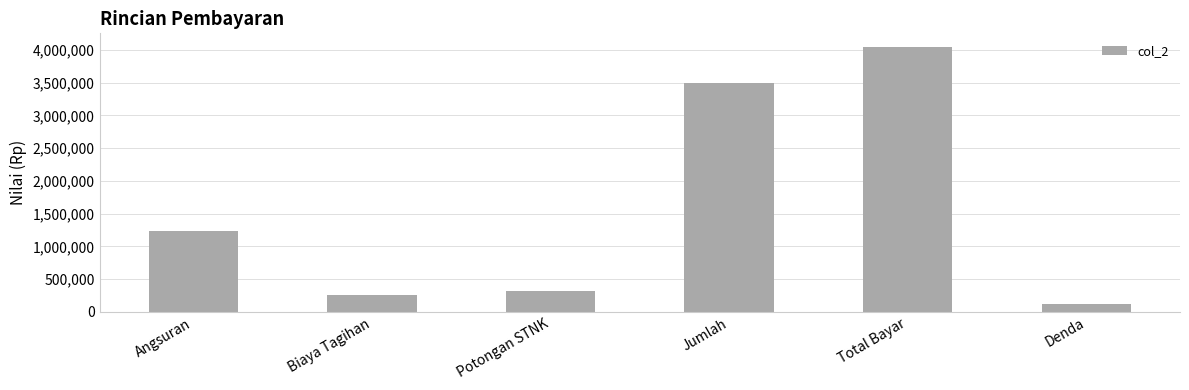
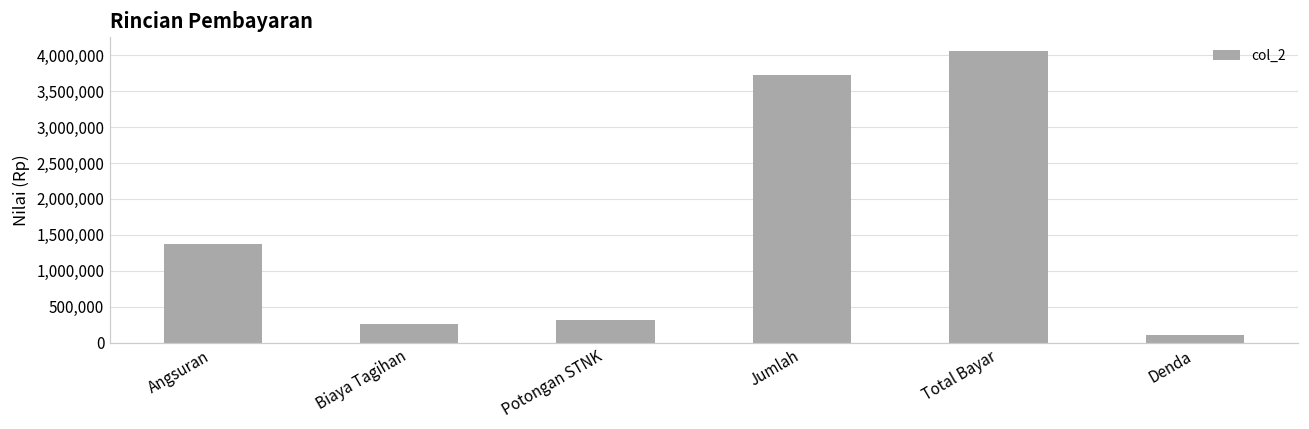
Angsuran: 1,200,000 -> 1,400,000
Jumlah: 3,500,000 -> 3,700,000
